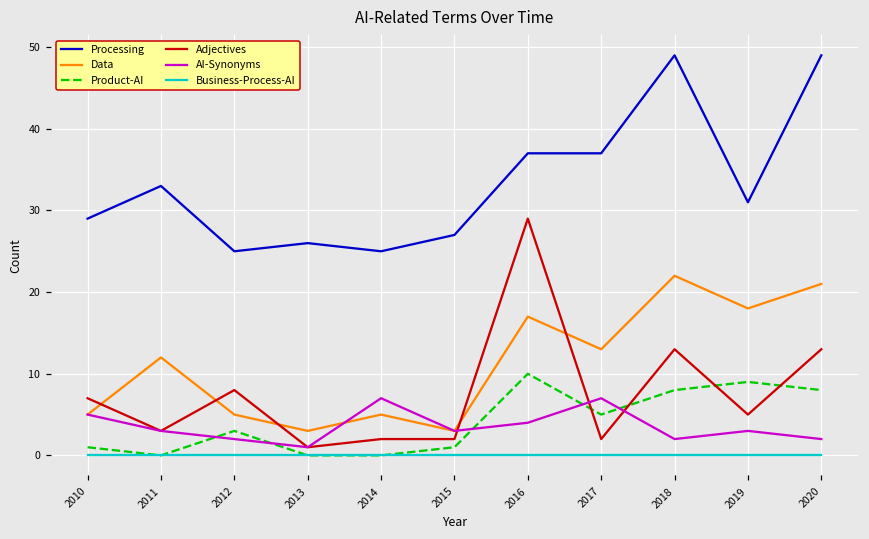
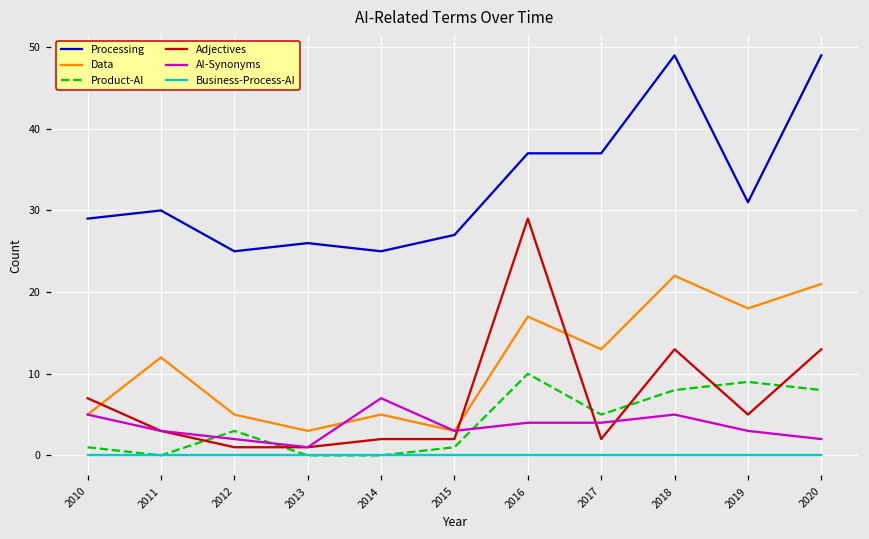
Processing, 2011: 33 -> 30
Adjectives, 2012: 8 -> 1
AI-Synonyms, 2017: 7 -> 4
AI-Synonyms, 2018: 2 -> 5
